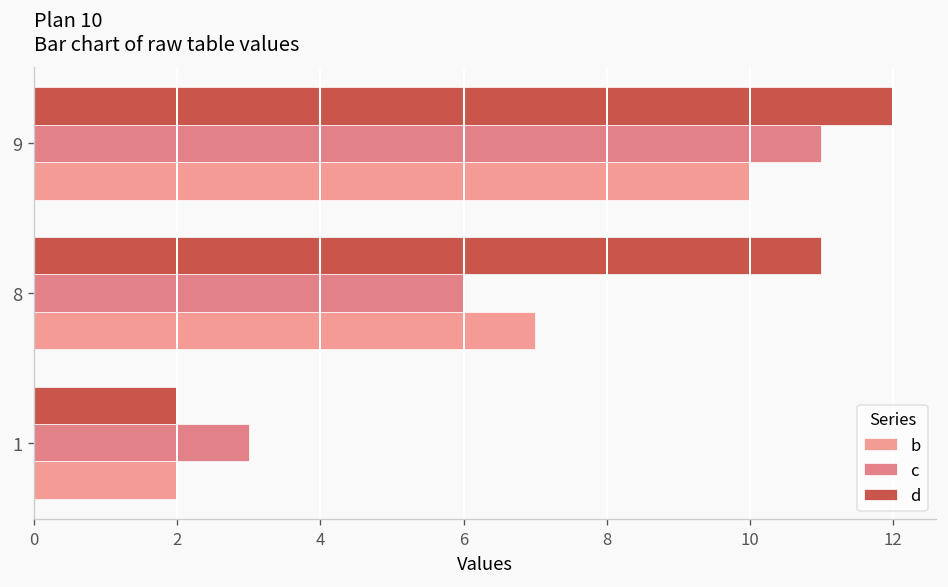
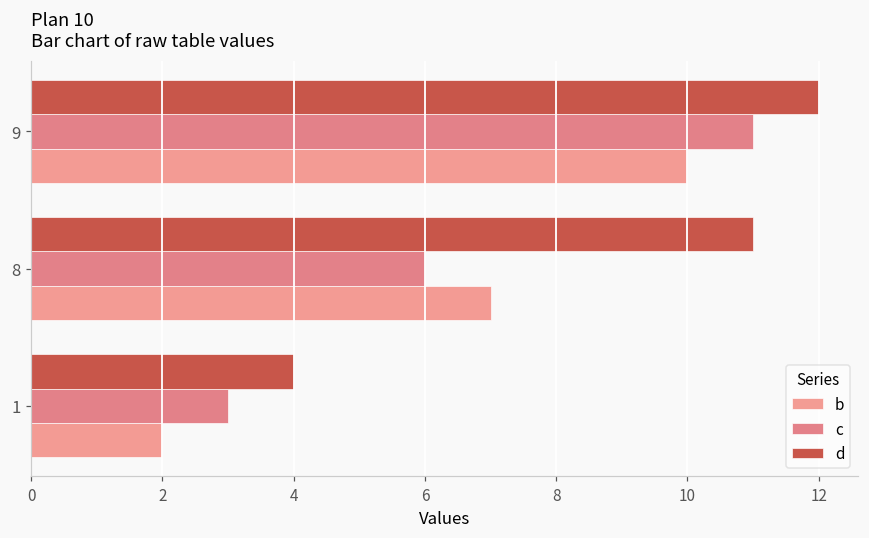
d, 1: 2 -> 4
